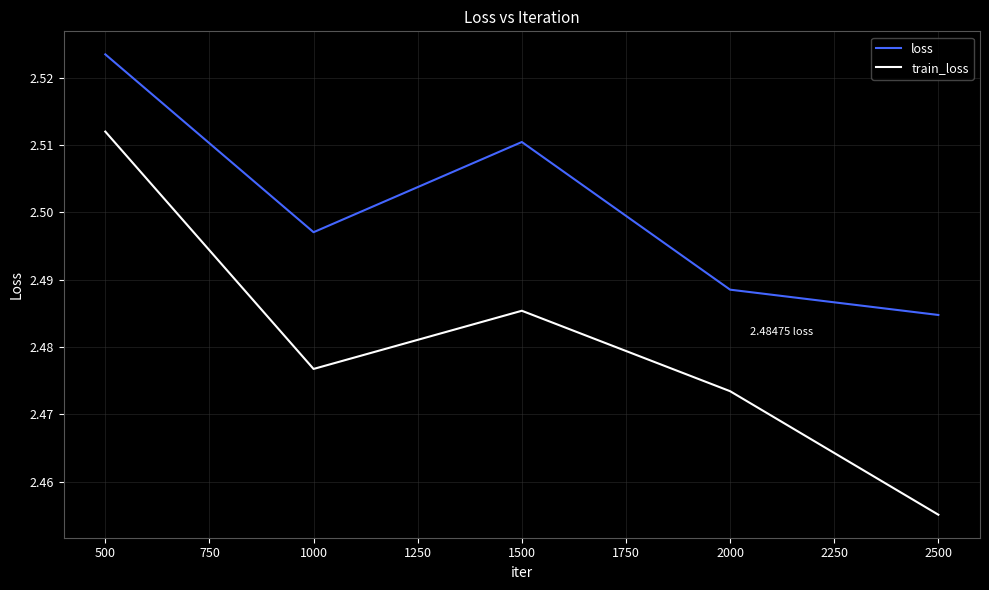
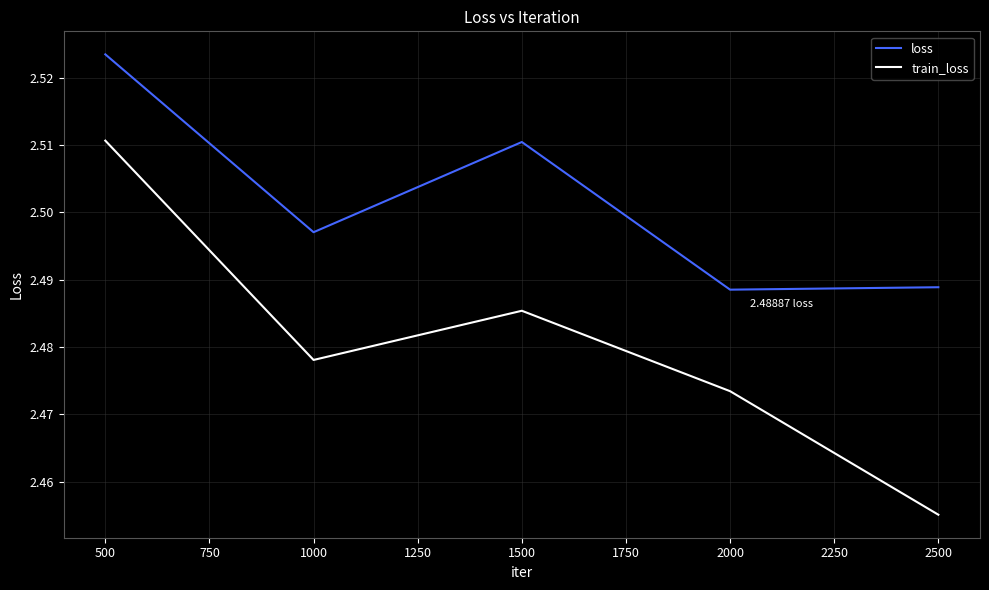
train_loss, 500: 2.512 -> 2.511
train_loss, 1000: 2.477 -> 2.478
loss, 2500: 2.48475 -> 2.48887
